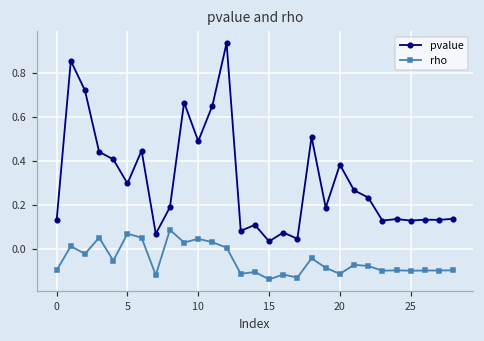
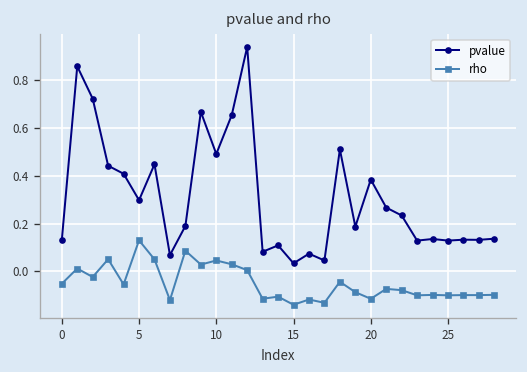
rho, 0: -0.10 -> -0.05
rho, 5: 0.07 -> 0.13
